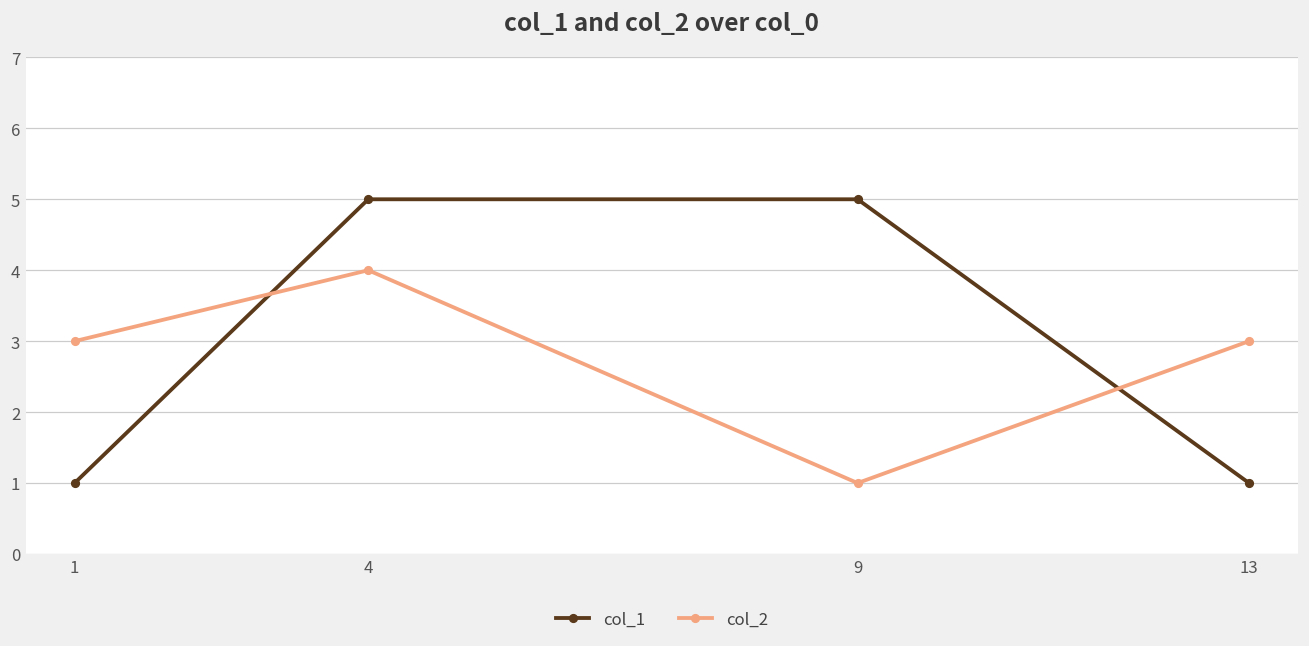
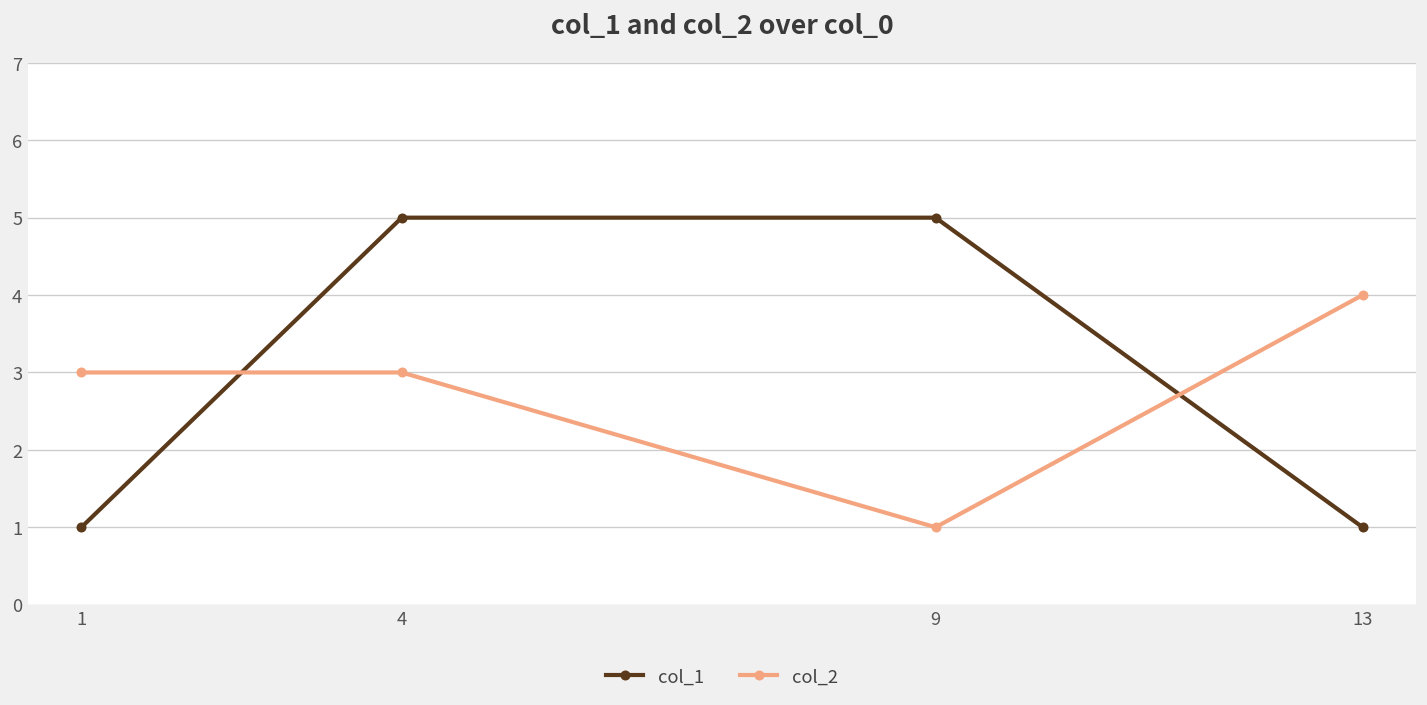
col_2, 4: 4 -> 3
col_2, 13: 3 -> 4
